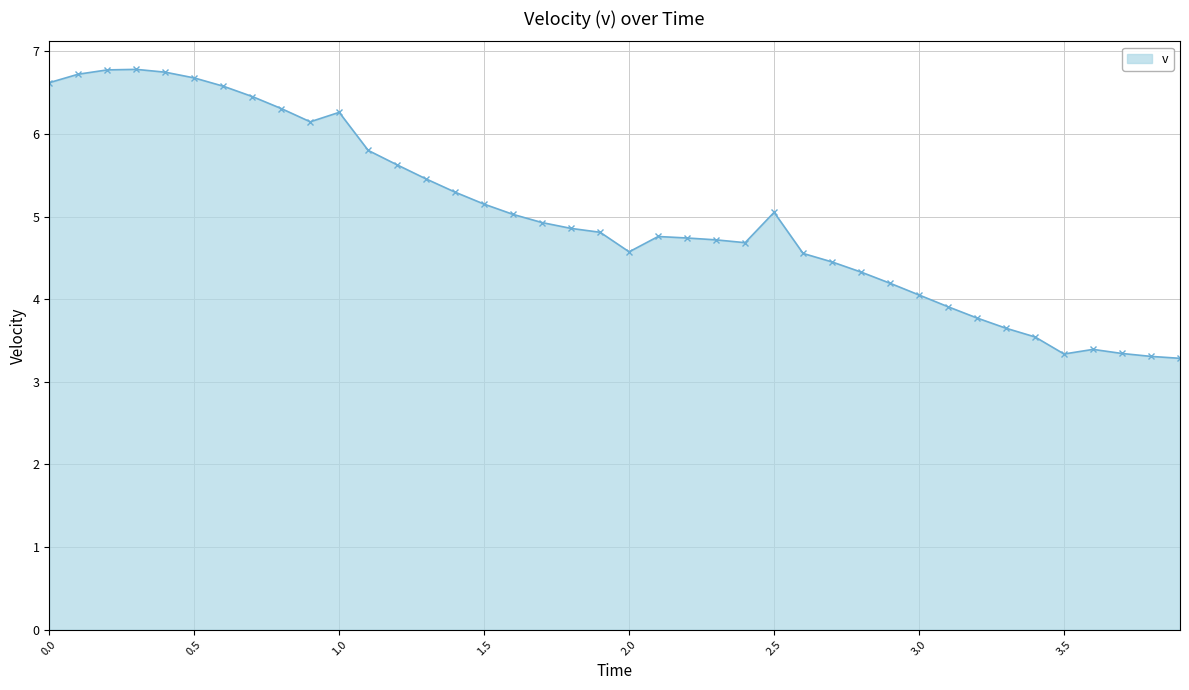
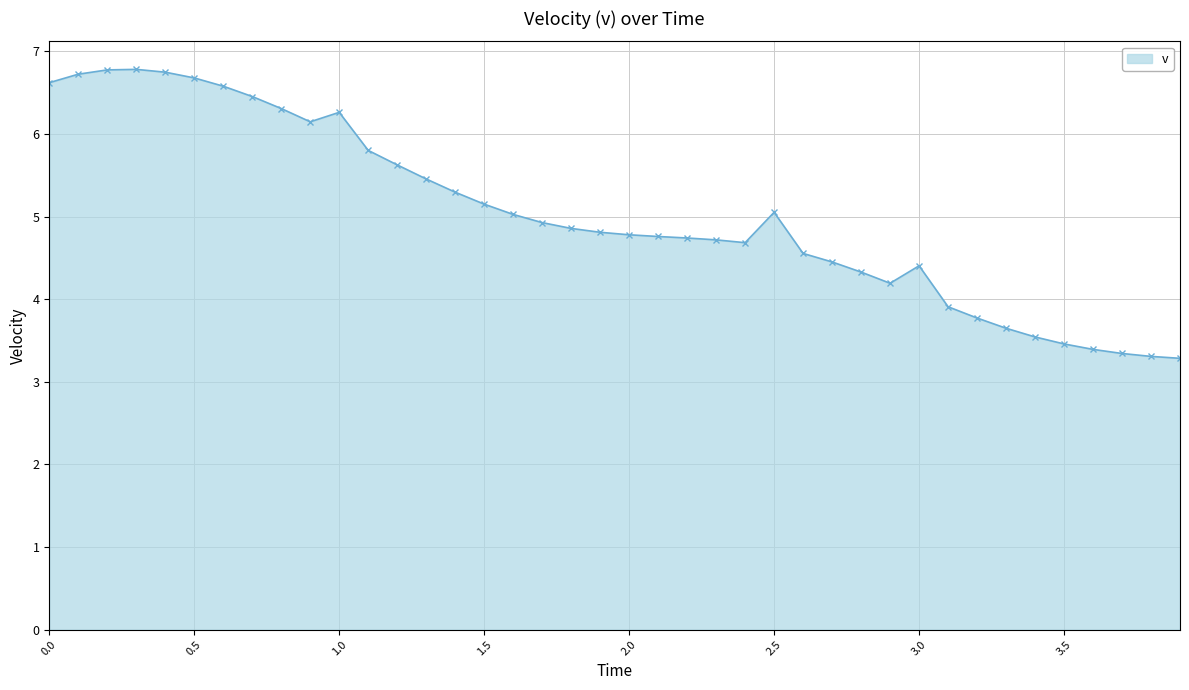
2.0: 4.6 -> 4.8
3.0: 4.1 -> 4.4
3.5: 3.3 -> 3.5
